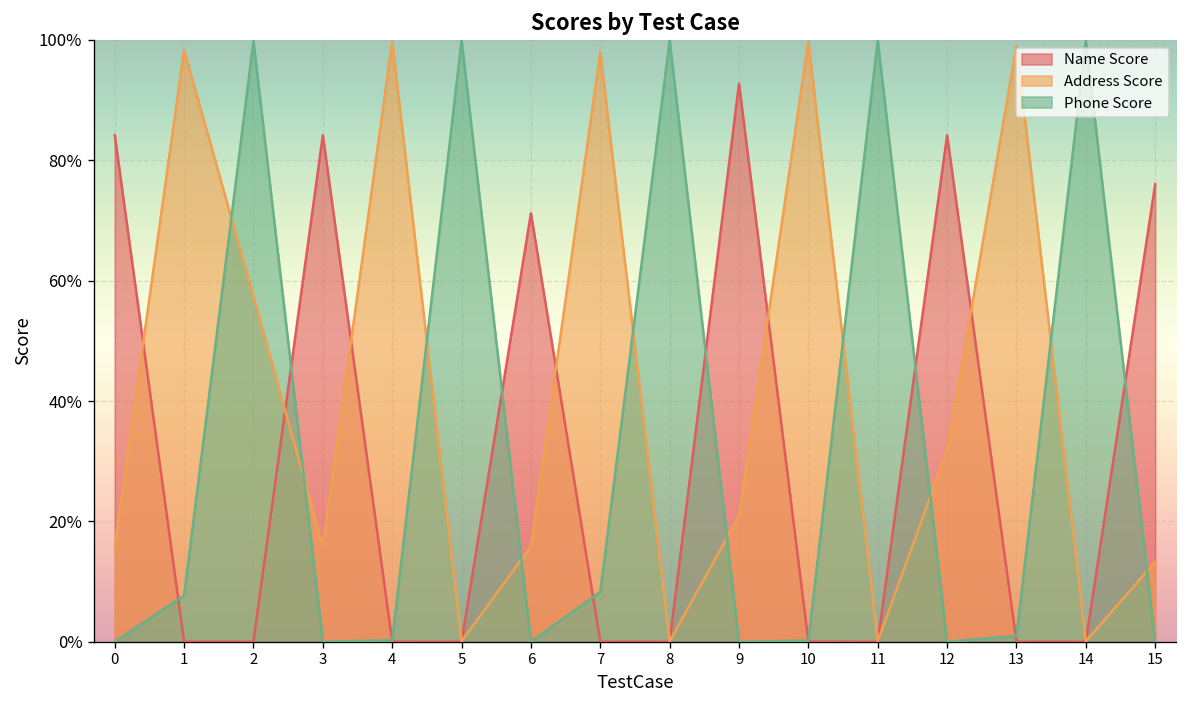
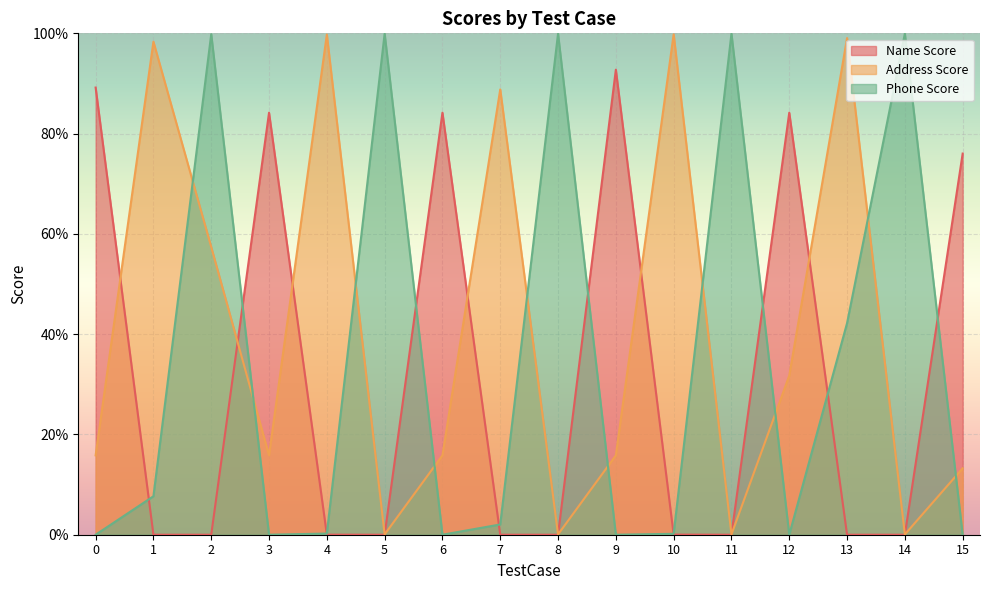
Name Score, 0: 84% -> 89%
Name Score, 6: 71% -> 84%
Address Score, 7: 98% -> 89%
Phone Score, 7: 8% -> 2%
Address Score, 9: 21% -> 16%
Phone Score, 13: 1% -> 42%
